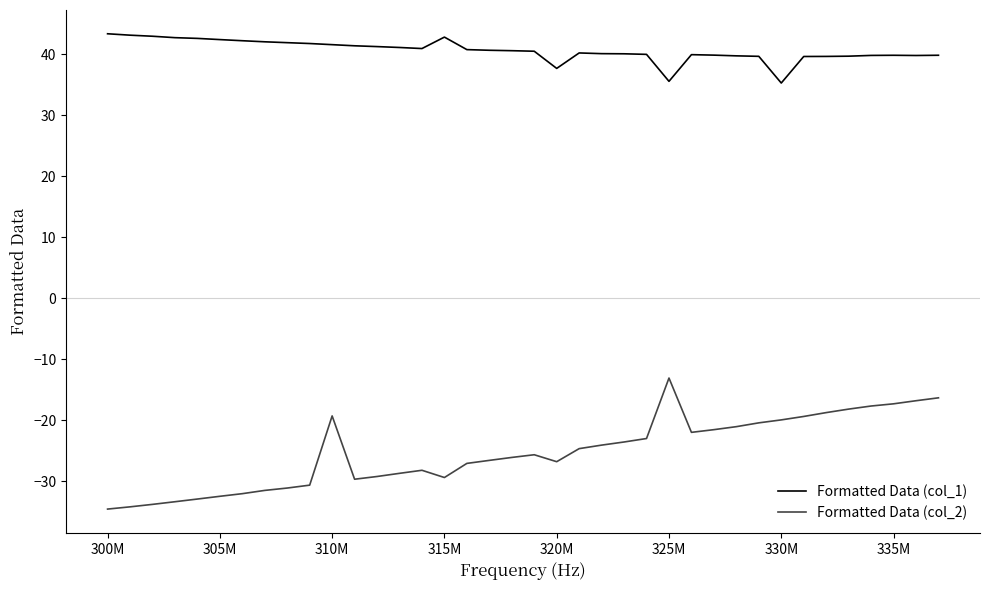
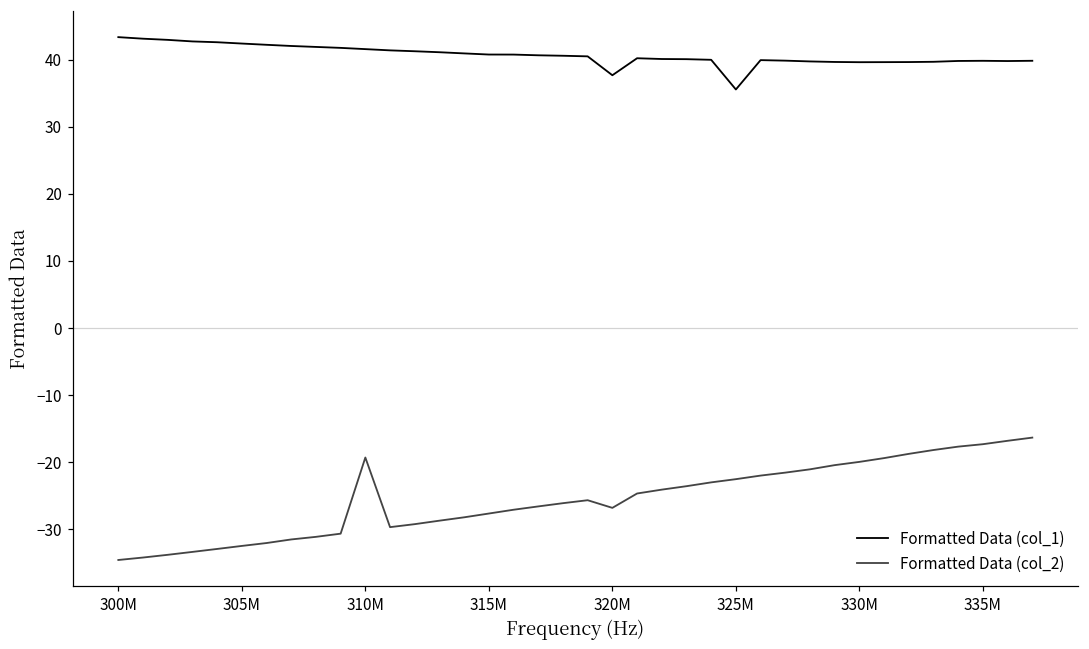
Formatted Data (col_1), 315M: 43 -> 41
Formatted Data (col_2), 315M: -29 -> -28
Formatted Data (col_2), 325M: -13 -> -23
Formatted Data (col_1), 330M: 35 -> 40
